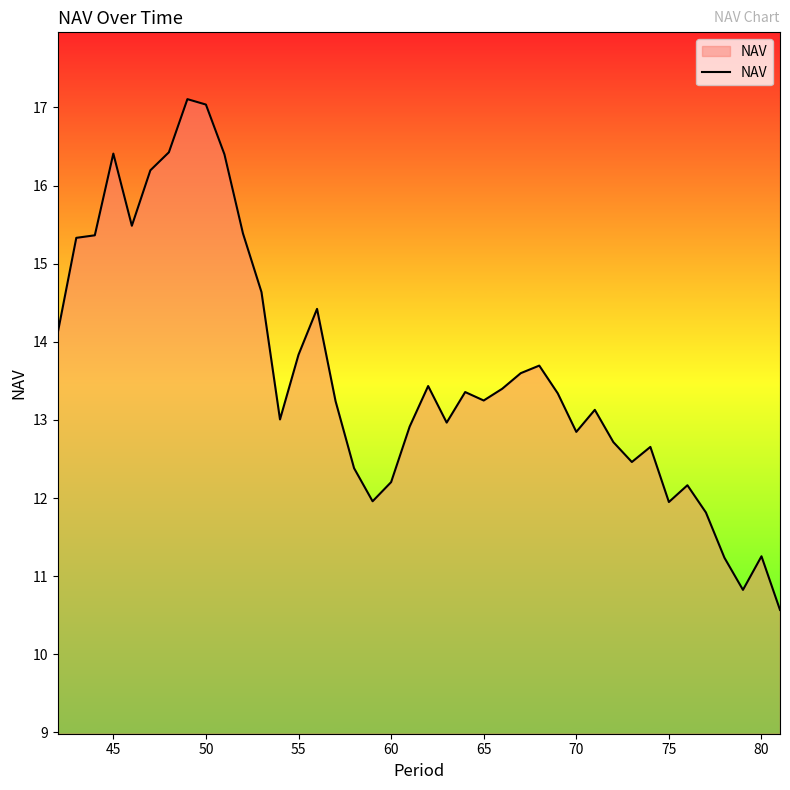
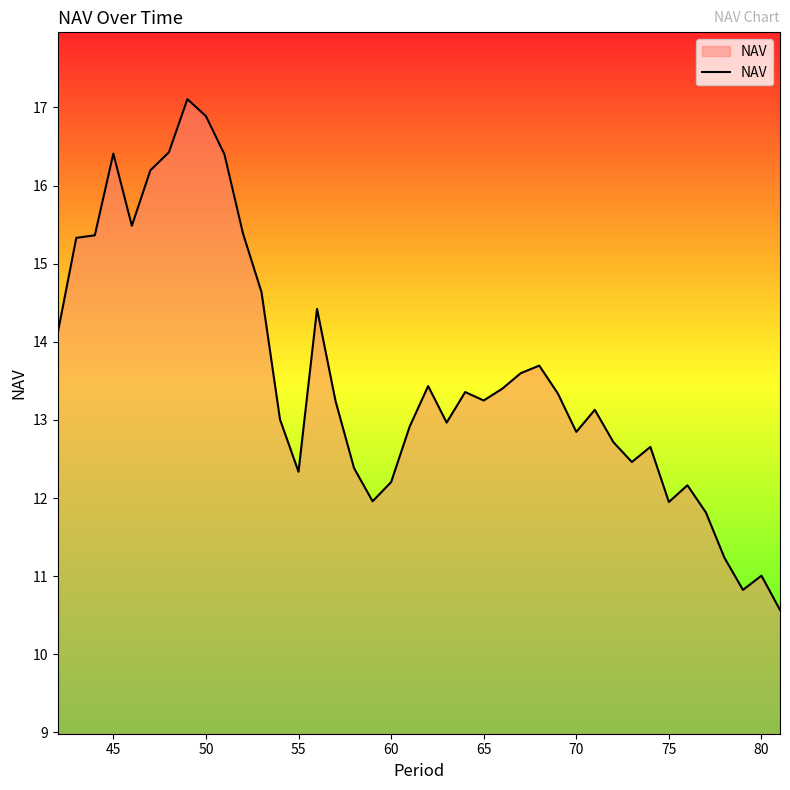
50: 17.0 -> 16.9
55: 13.8 -> 12.3
80: 11.3 -> 11.0
